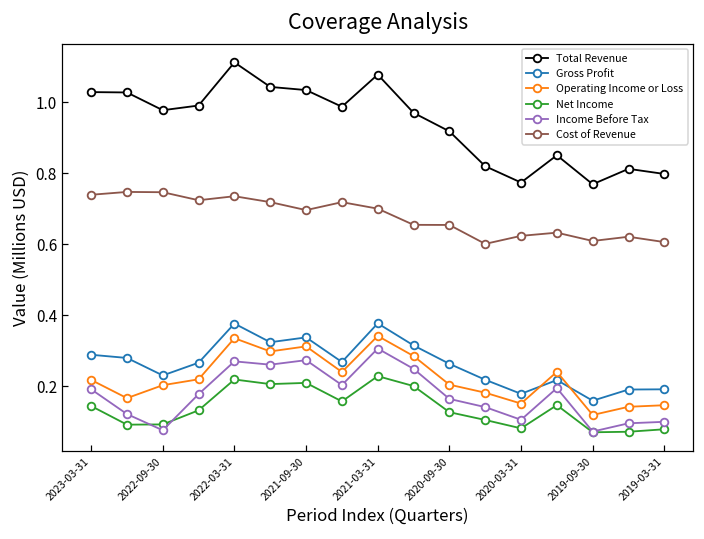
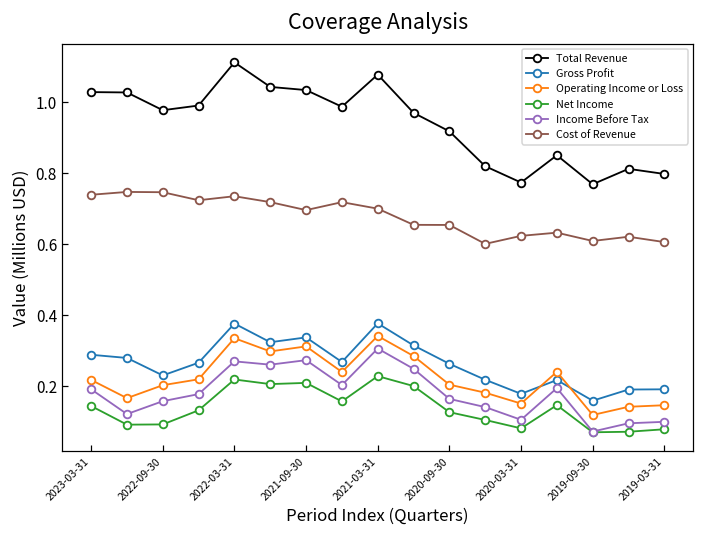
Income Before Tax, 2022-09-30: 0.08 -> 0.16
